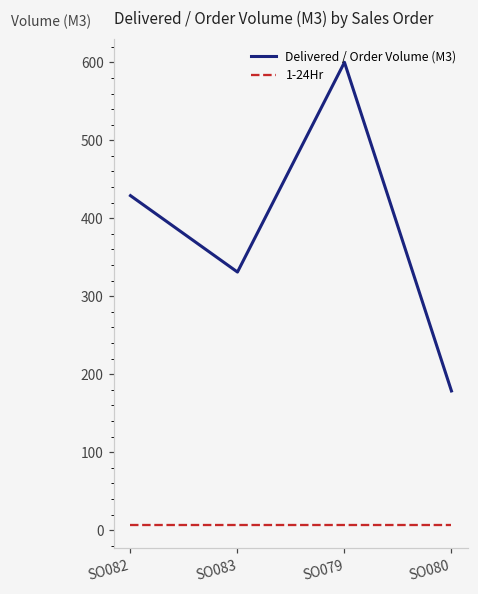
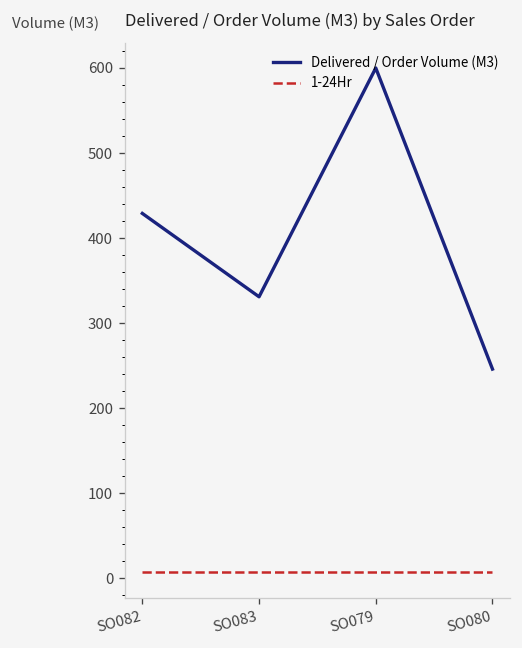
Delivered / Order Volume (M3), SO080: 180 -> 250
